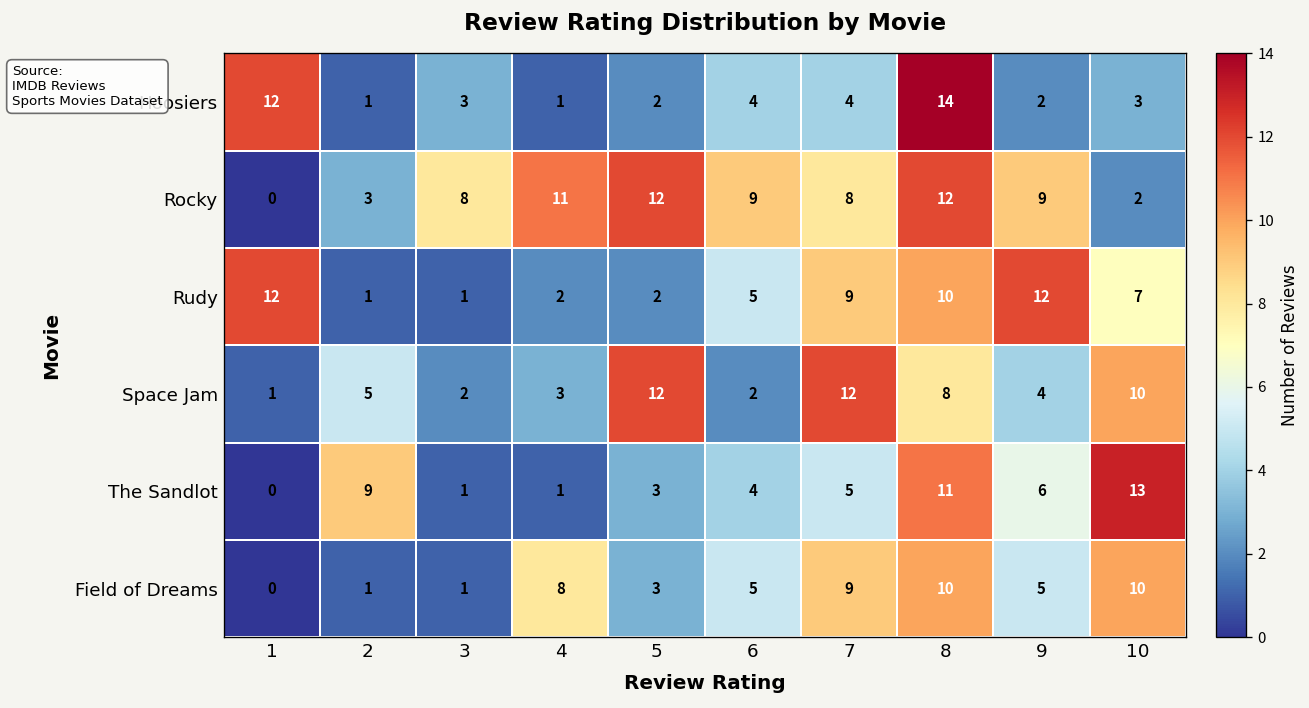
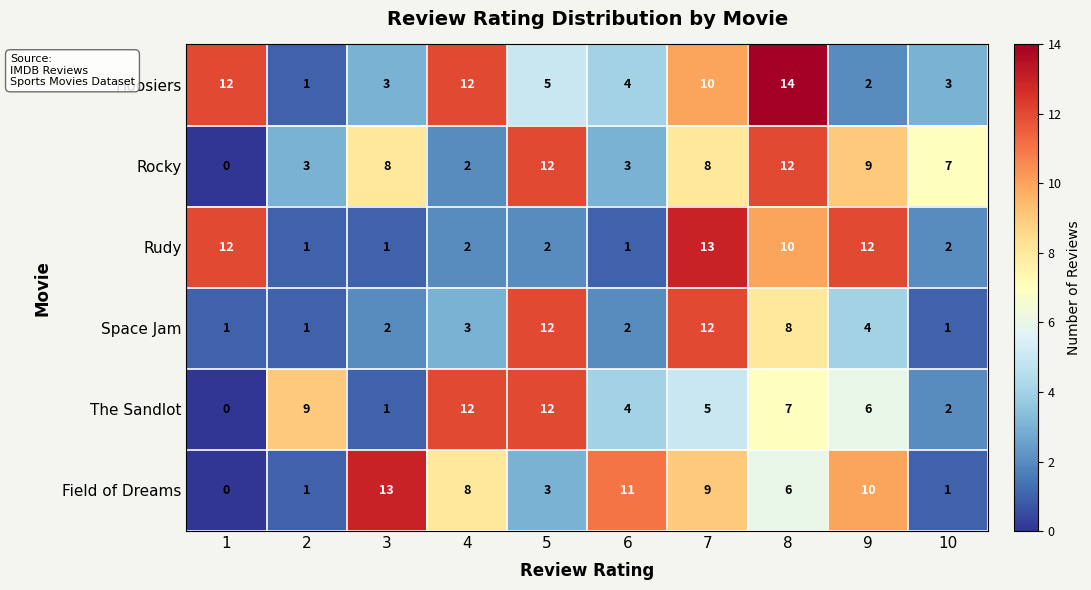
Hoosiers, 4: 1 -> 12
Hoosiers, 5: 2 -> 5
Hoosiers, 7: 4 -> 10
Rocky, 4: 11 -> 2
Rocky, 6: 9 -> 3
Rocky, 10: 2 -> 7
Rudy, 6: 5 -> 1
Rudy, 7: 9 -> 13
Rudy, 10: 7 -> 2
Space Jam, 2: 5 -> 1
Space Jam, 10: 10 -> 1
The Sandlot, 4: 1 -> 12
The Sandlot, 5: 3 -> 12
The Sandlot, 8: 11 -> 7
The Sandlot, 10: 13 -> 2
Field of Dreams, 3: 1 -> 13
Field of Dreams, 6: 5 -> 11
Field of Dreams, 8: 10 -> 6
Field of Dreams, 9: 5 -> 10
Field of Dreams, 10: 10 -> 1
